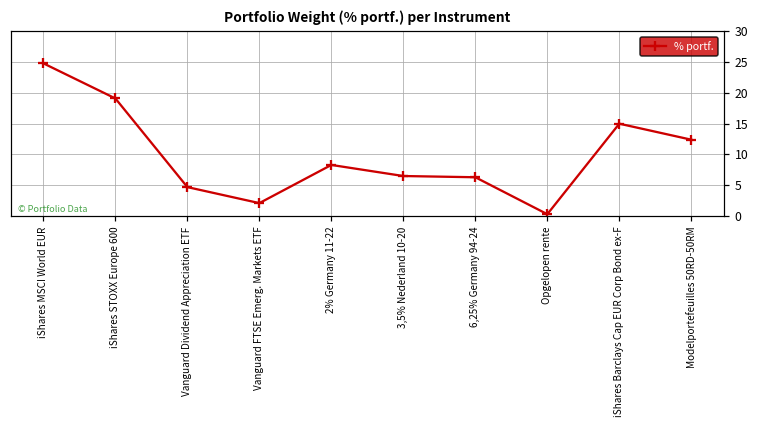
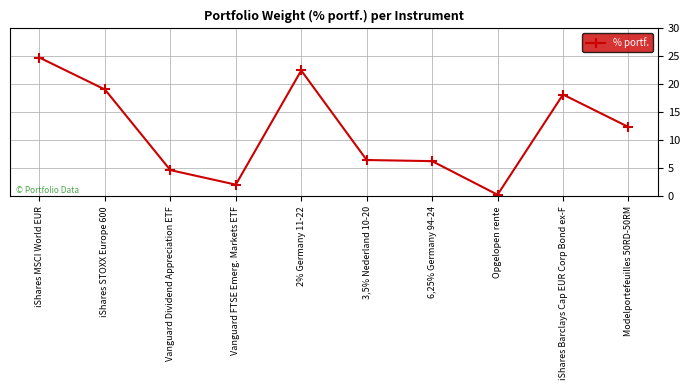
2% Germany 11-22: 8 -> 23
iShares Barclays Cap EUR Corp Bond ex-F: 15 -> 18
